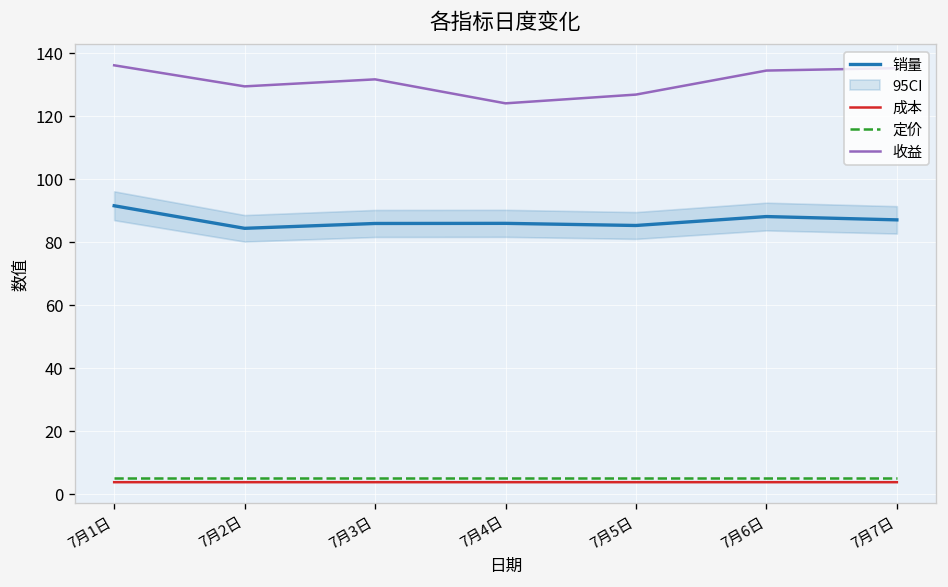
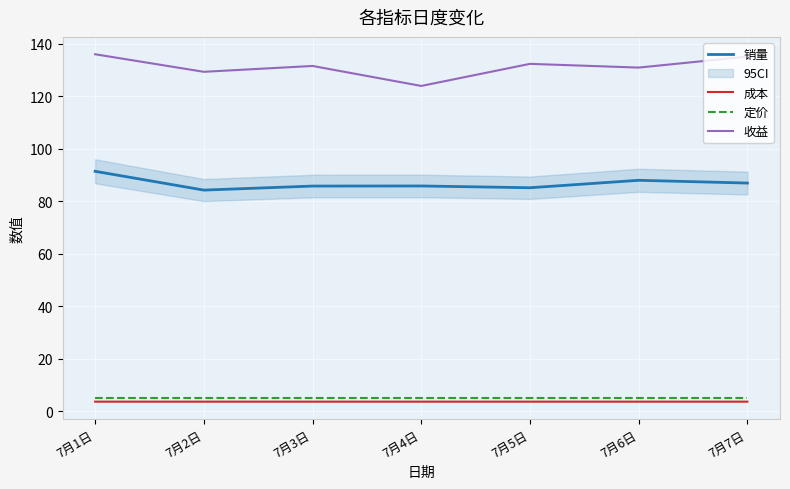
收益, 7月5日: 127 -> 132
收益, 7月6日: 134 -> 131
